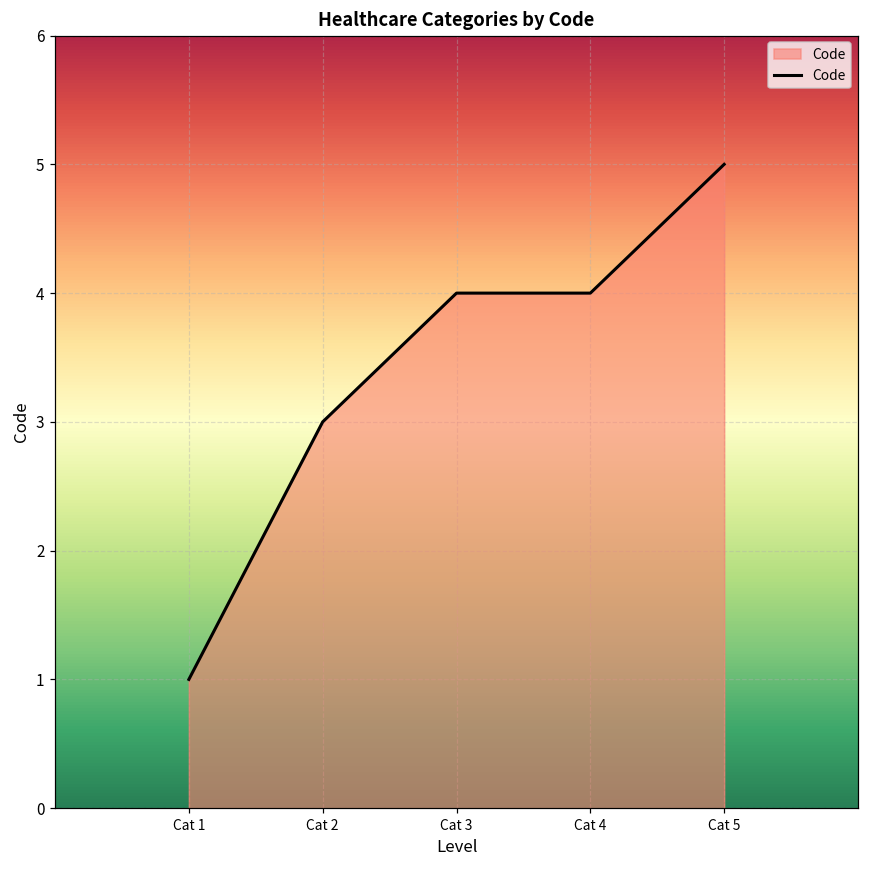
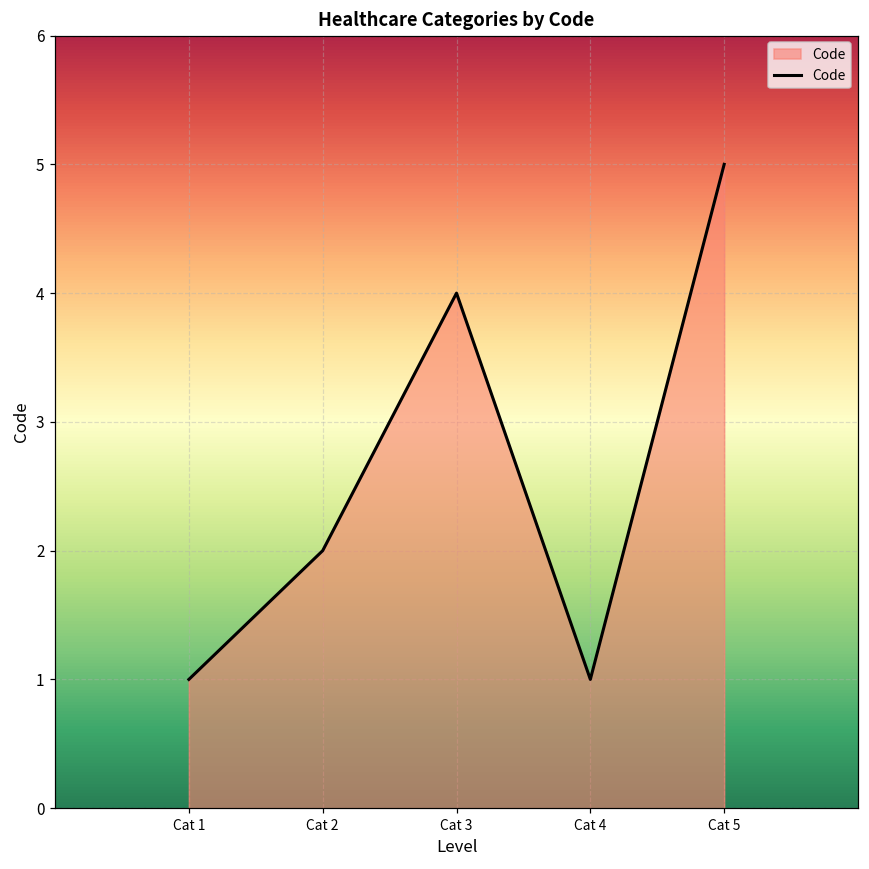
Cat 2: 3 -> 2
Cat 4: 4 -> 1
